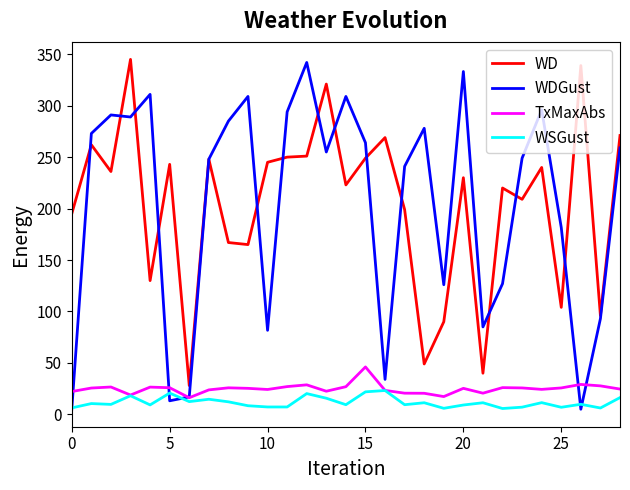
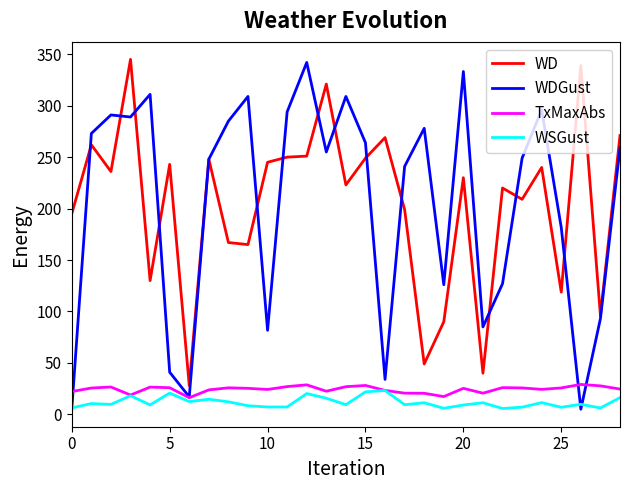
WDGust, 5: 13 -> 41
TxMaxAbs, 15: 46 -> 28
WD, 25: 104 -> 119
